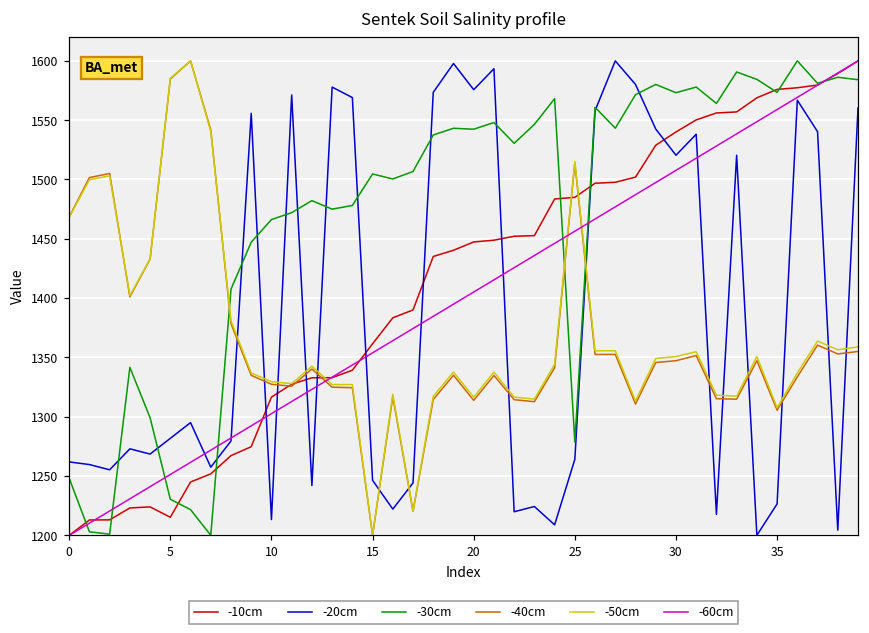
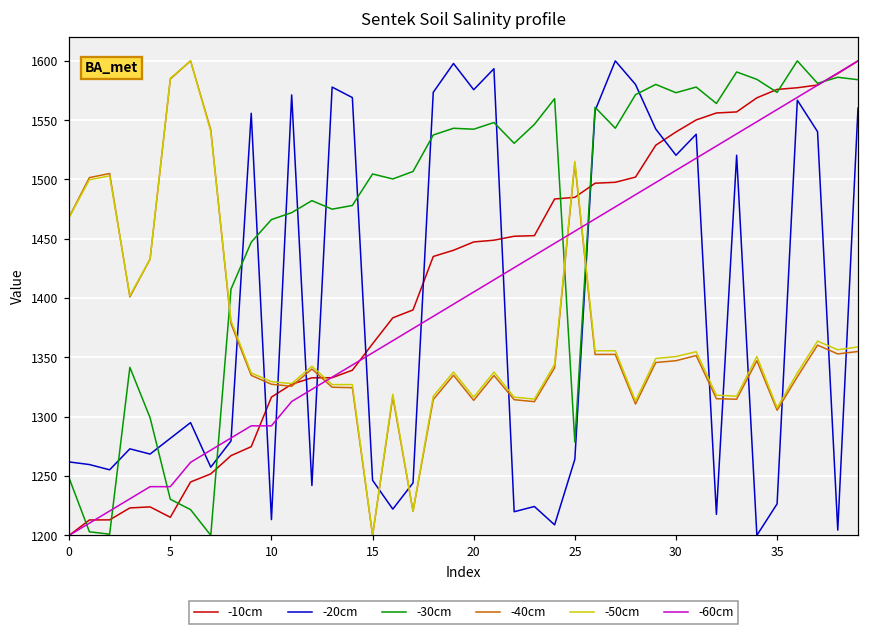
-60cm, 5: 1251 -> 1241
-60cm, 10: 1303 -> 1292
